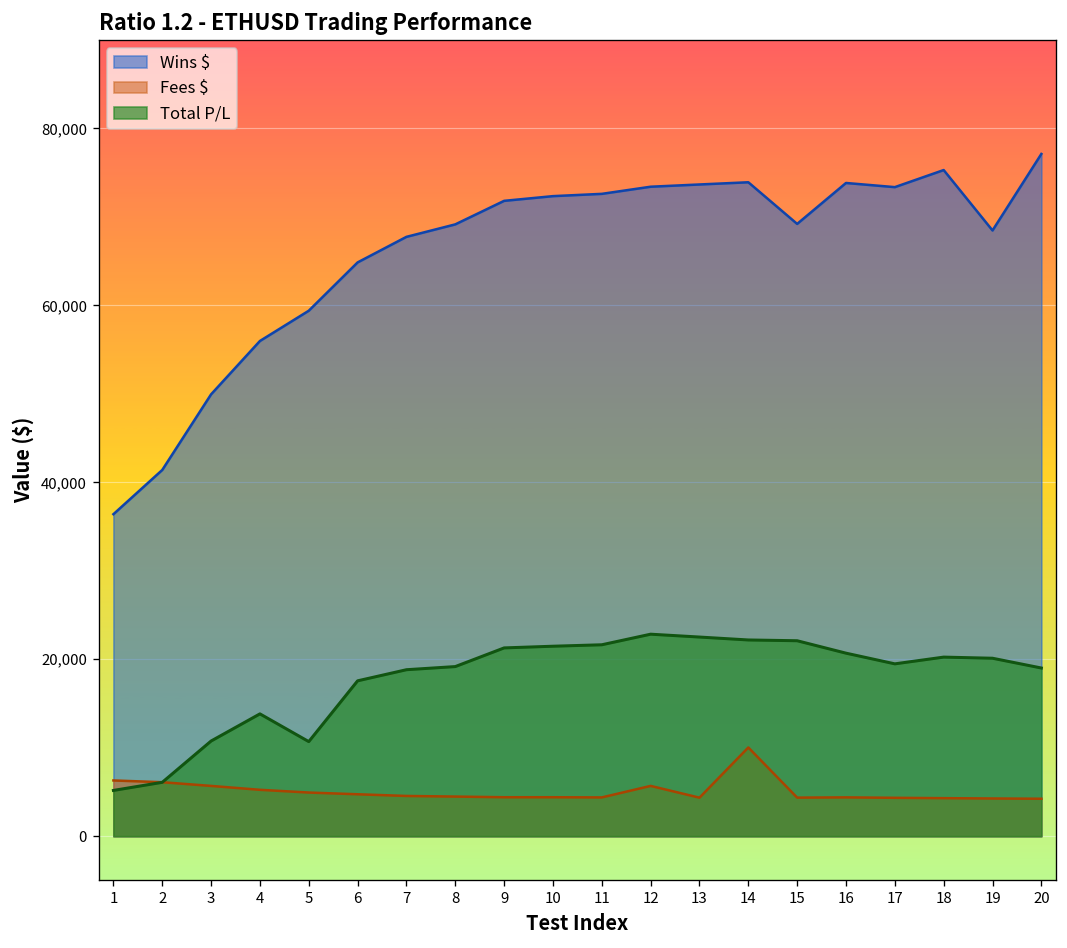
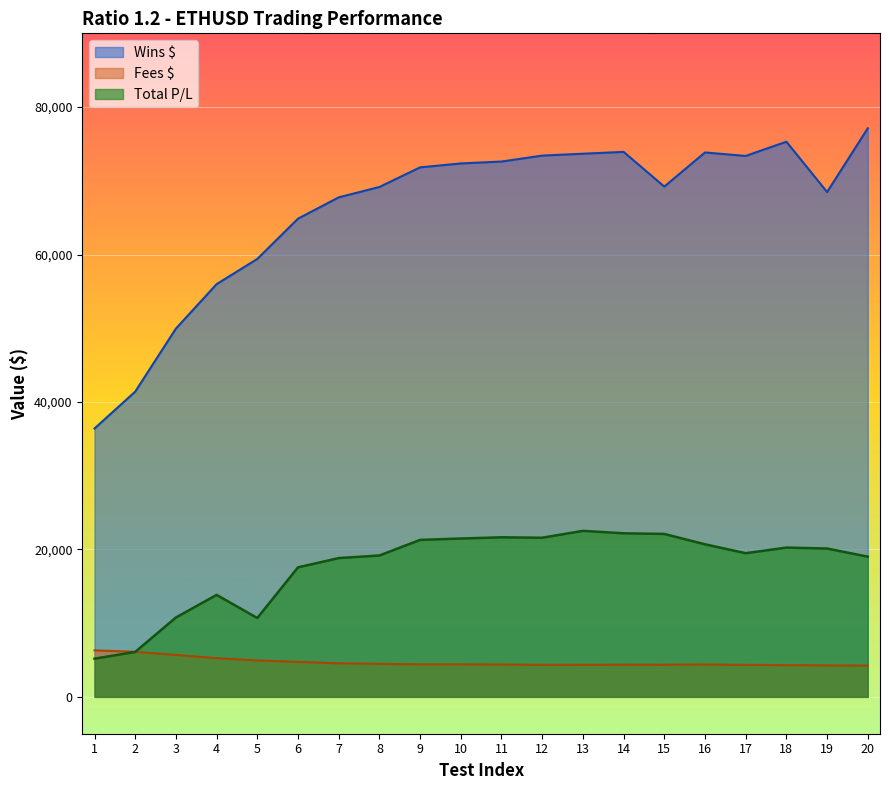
Fees $, 12: 6,000 -> 4,000
Total P/L, 12: 23,000 -> 22,000
Fees $, 14: 10,000 -> 4,000
